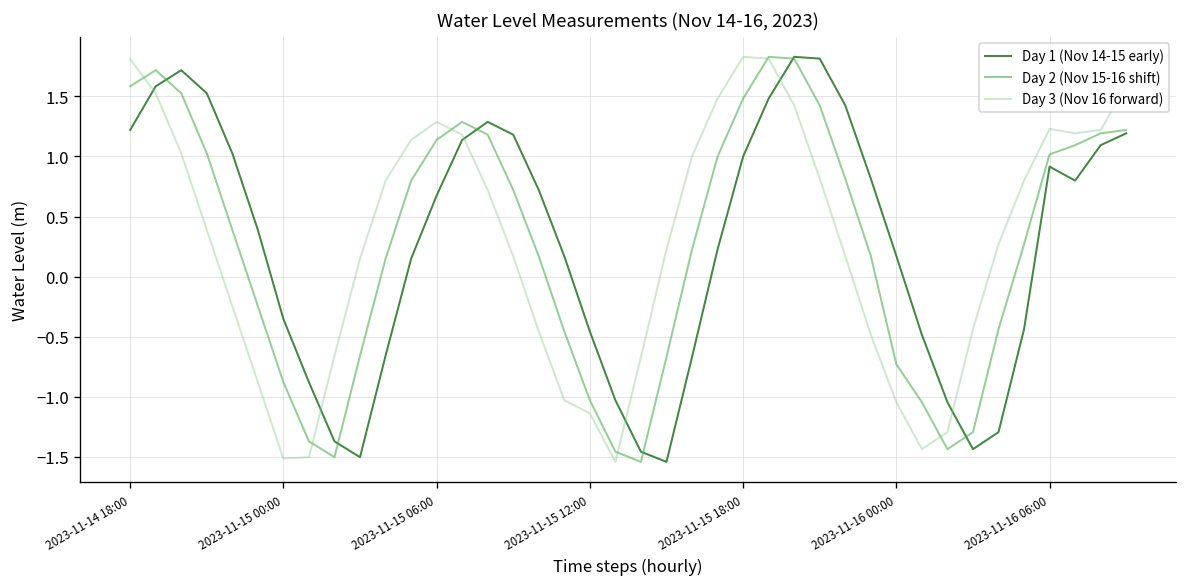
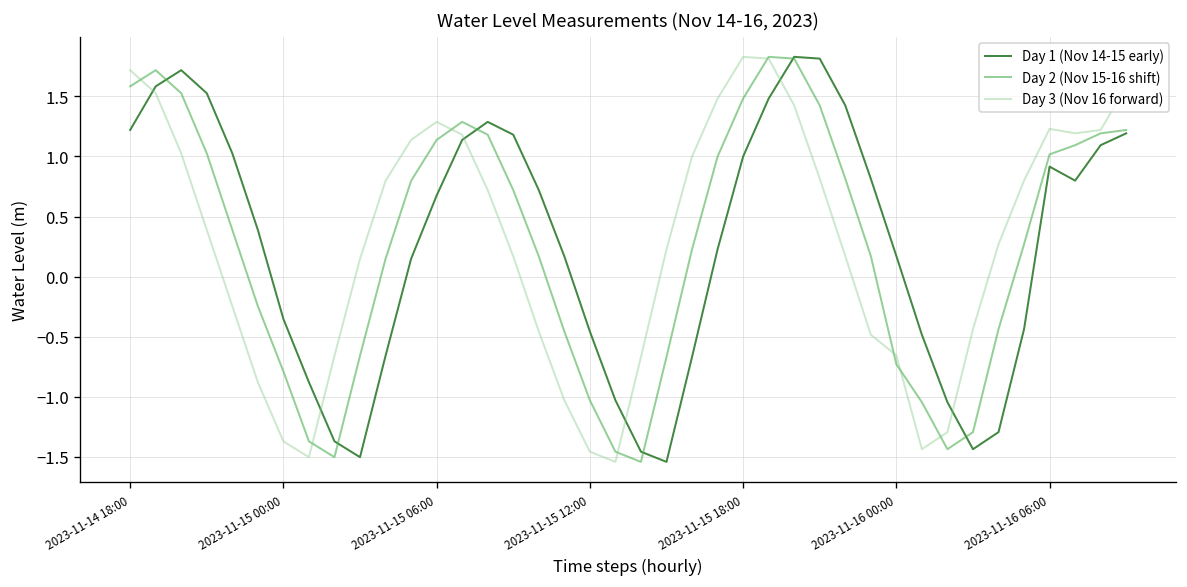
Day 3 (Nov 16 forward), 2023-11-14 18:00: 1.81 -> 1.72
Day 2 (Nov 15-16 shift), 2023-11-15 00:00: -0.88 -> -0.79
Day 3 (Nov 16 forward), 2023-11-15 00:00: -1.51 -> -1.37
Day 3 (Nov 16 forward), 2023-11-15 12:00: -1.14 -> -1.46
Day 3 (Nov 16 forward), 2023-11-16 00:00: -1.04 -> -0.65
